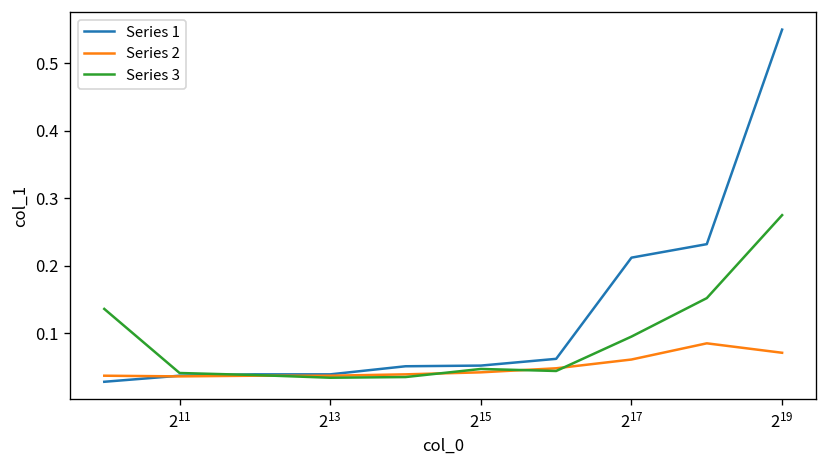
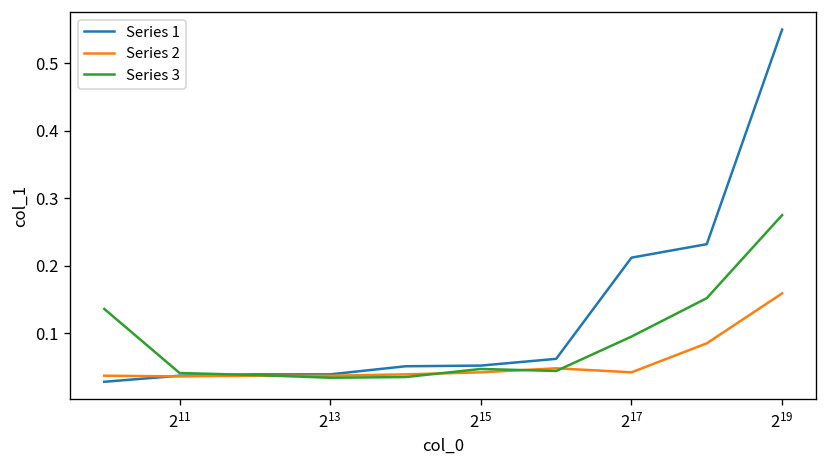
Series 2, 2^17: 0.06 -> 0.04
Series 2, 2^19: 0.07 -> 0.16
